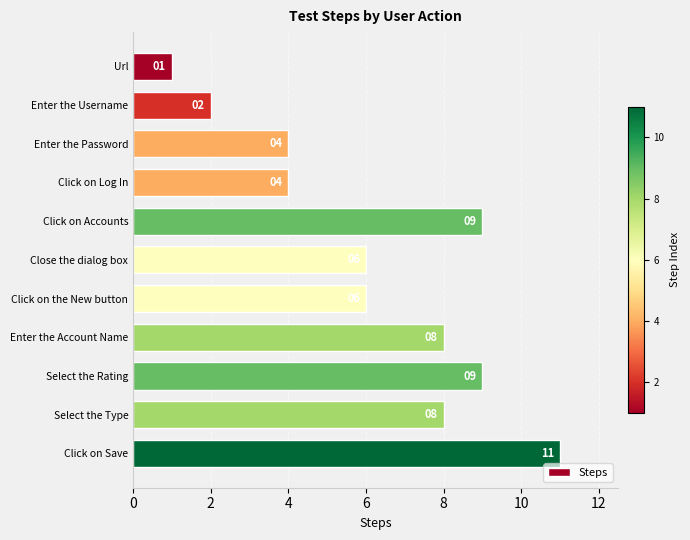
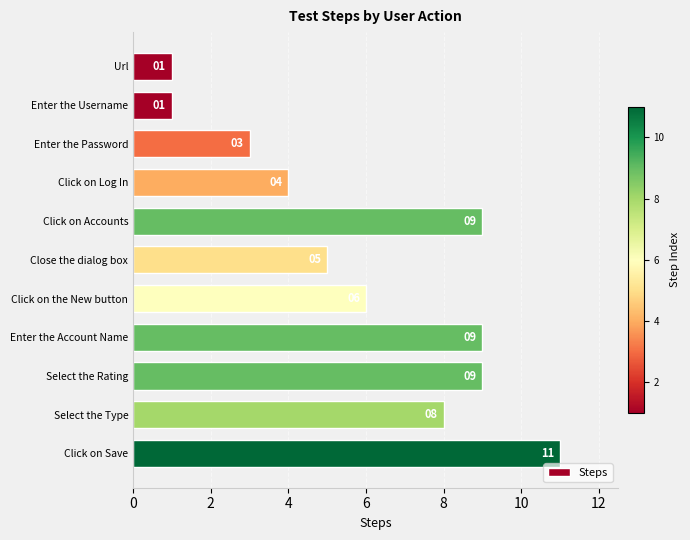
Enter the Username: 02 -> 01
Enter the Password: 04 -> 03
Close the dialog box: 06 -> 05
Enter the Account Name: 08 -> 09
